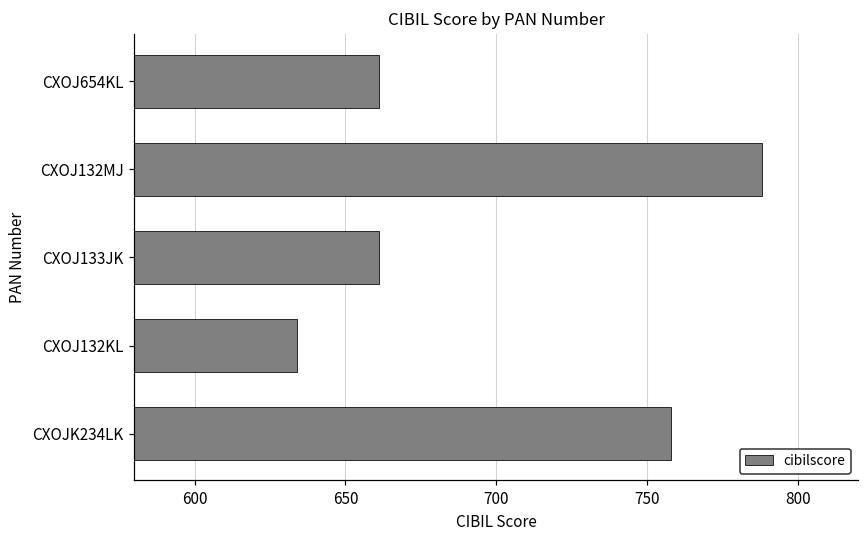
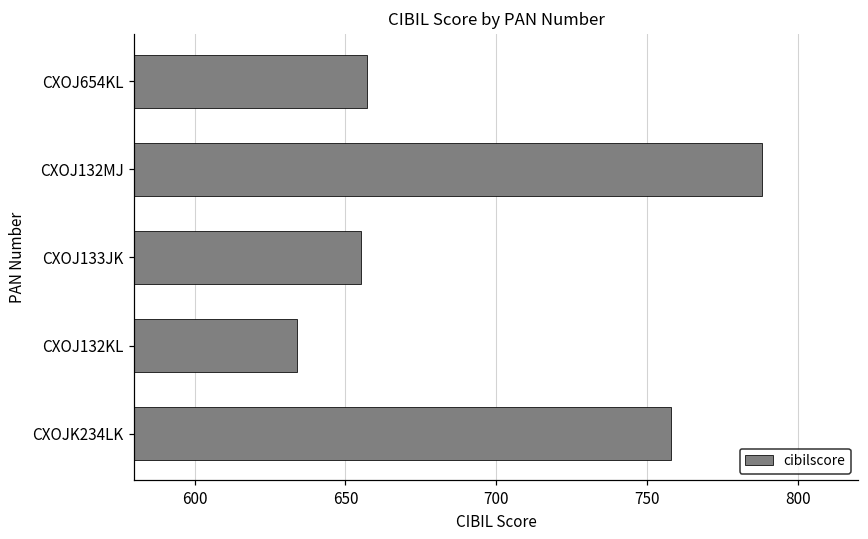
CXOJ654KL: 661 -> 657
CXOJ133JK: 661 -> 655
